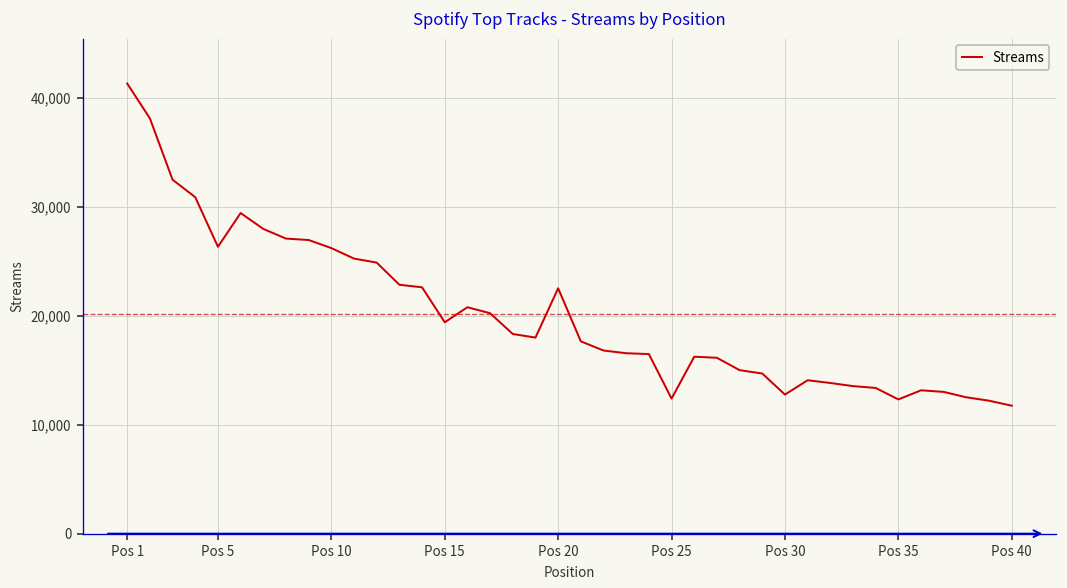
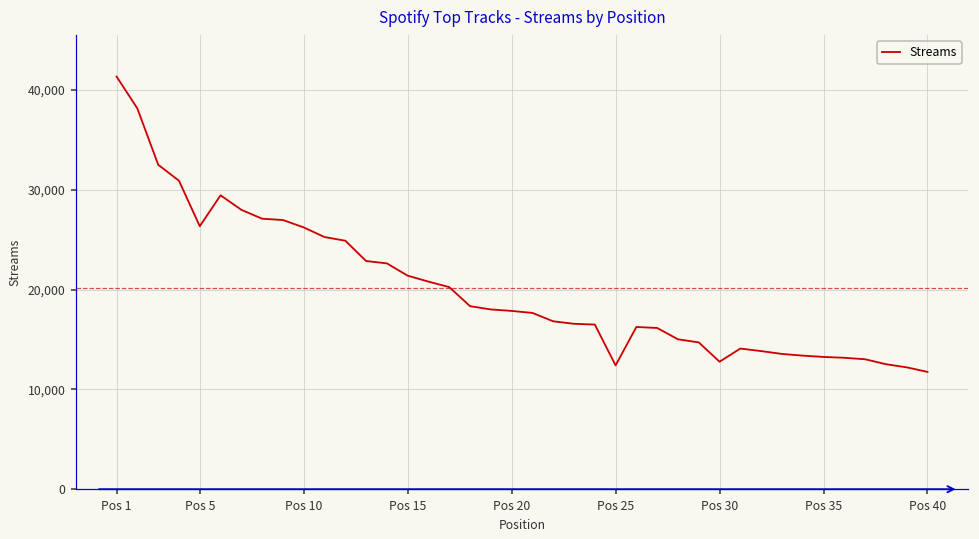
Pos 15: 19,000 -> 21,000
Pos 20: 23,000 -> 18,000
Pos 35: 12,000 -> 13,000
